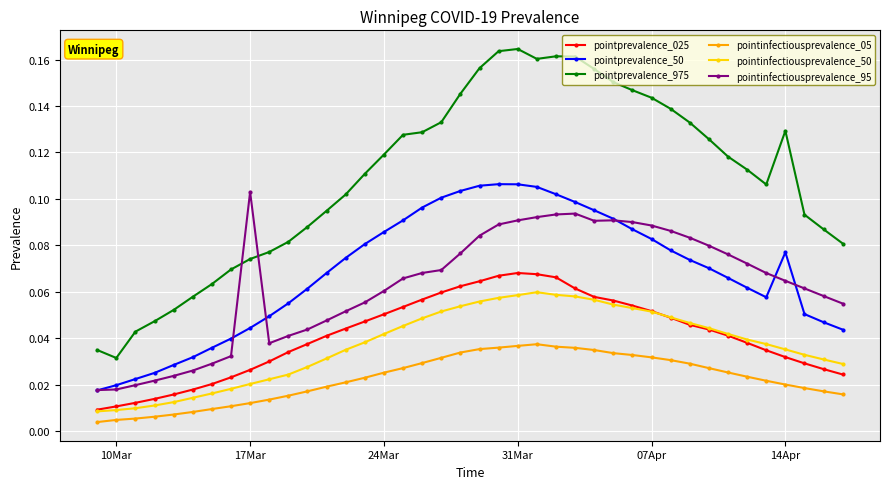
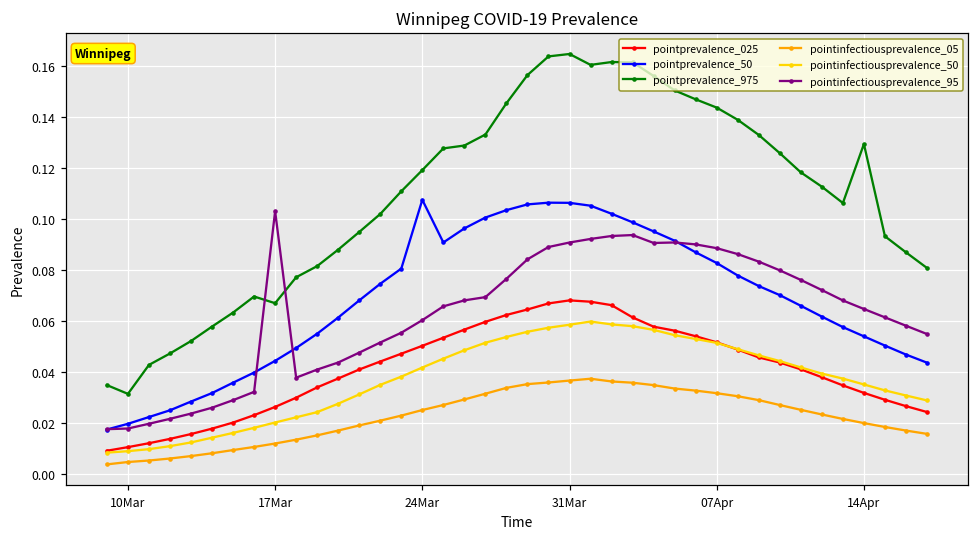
pointprevalence_975, 17Mar: 0.074 -> 0.067
pointprevalence_50, 24Mar: 0.086 -> 0.107
pointprevalence_50, 14Apr: 0.077 -> 0.054
